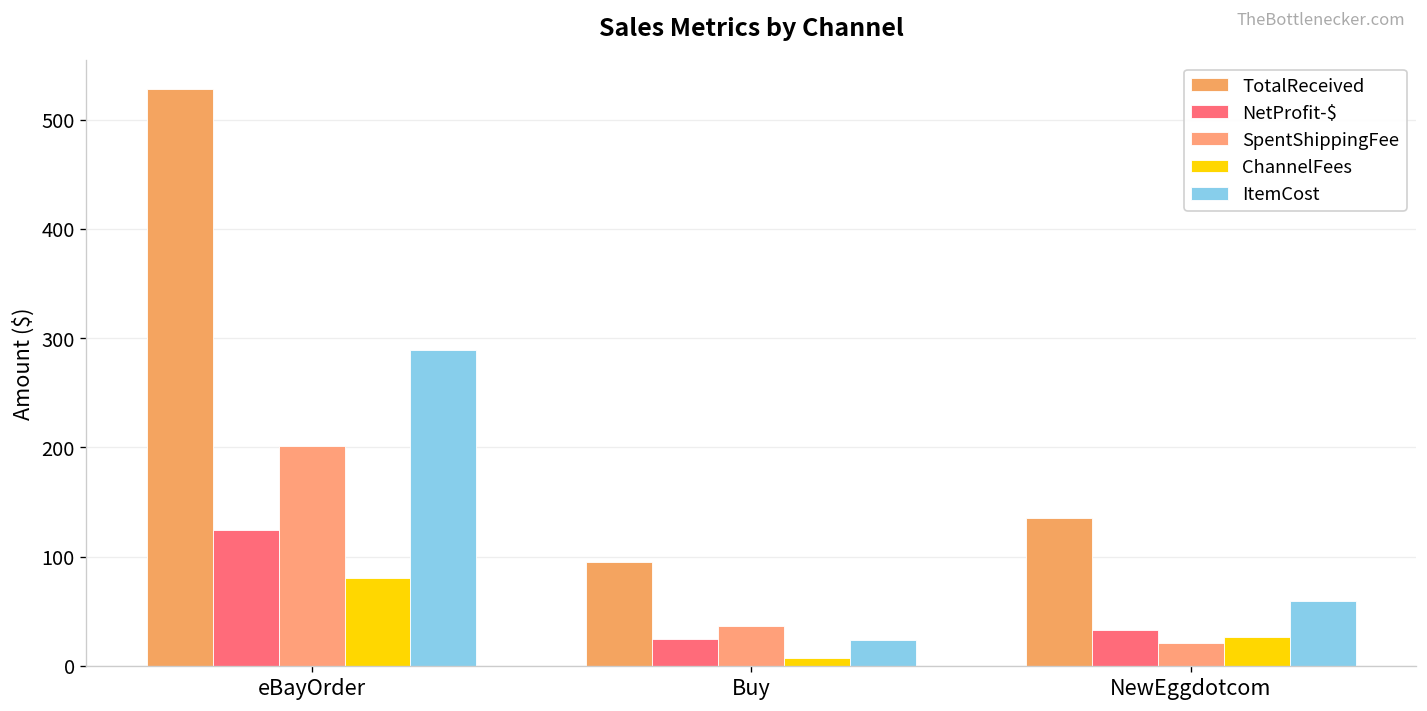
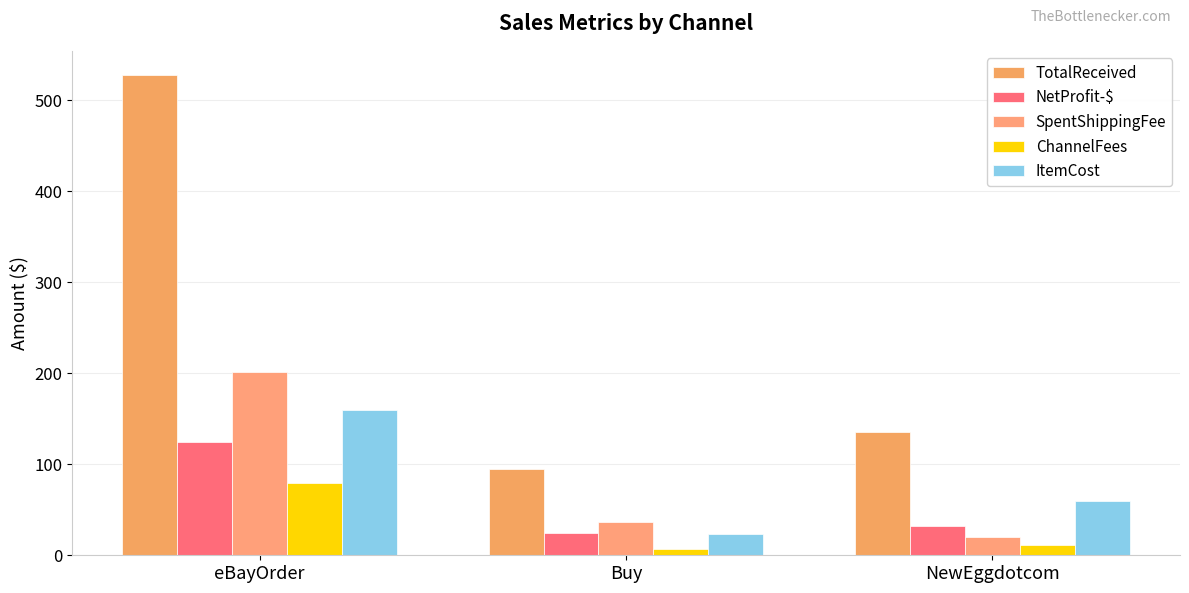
ItemCost, eBayOrder: 290 -> 160
ChannelFees, NewEggdotcom: 30 -> 10
